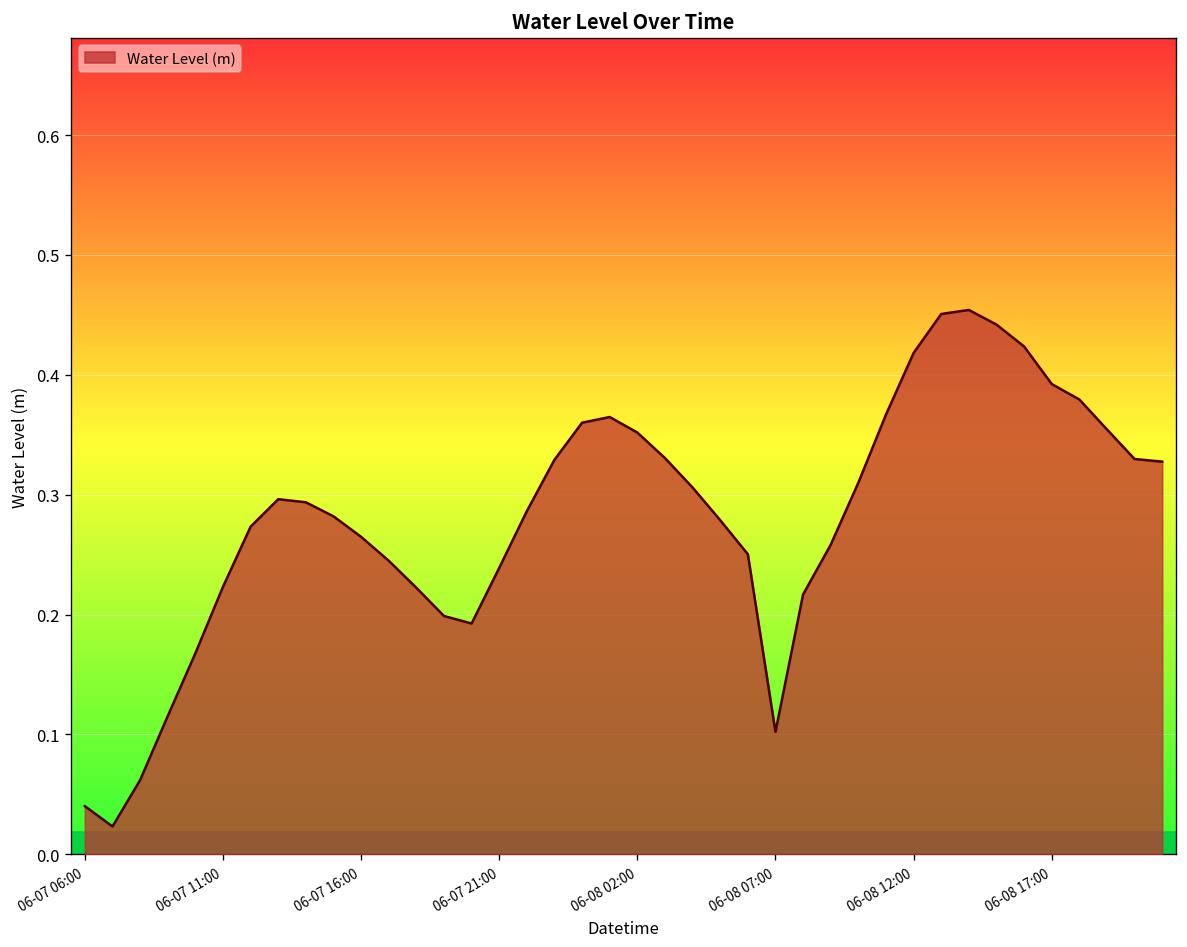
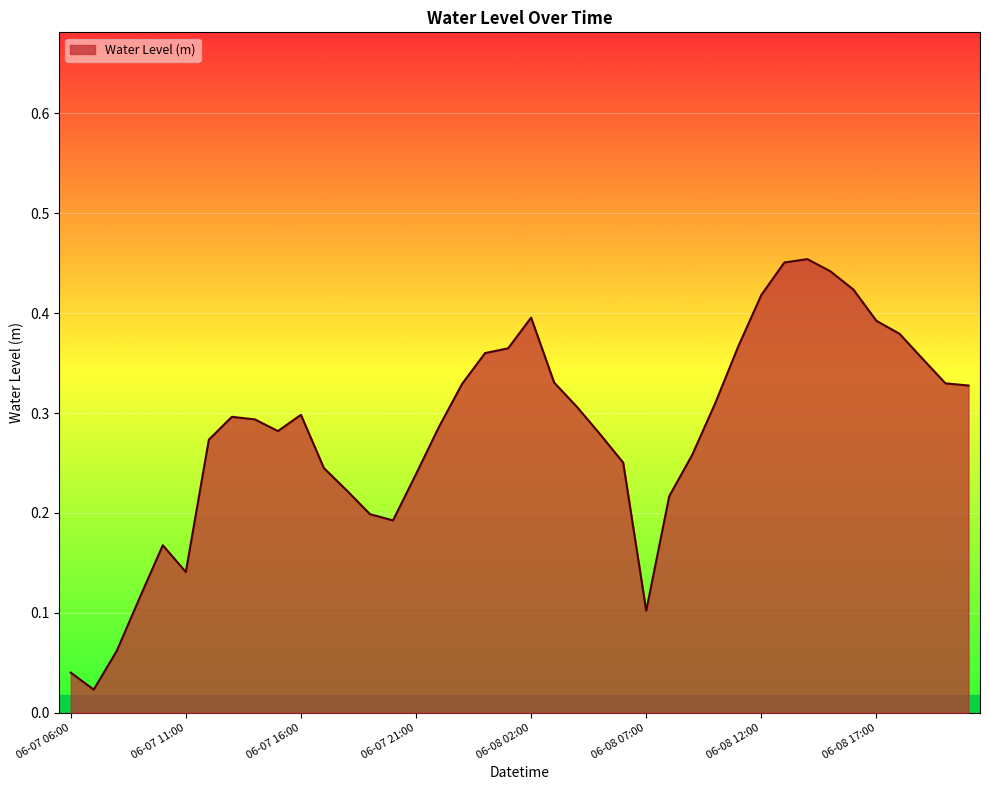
06-07 11:00: 0.22 -> 0.14
06-07 16:00: 0.26 -> 0.30
06-08 02:00: 0.35 -> 0.40
